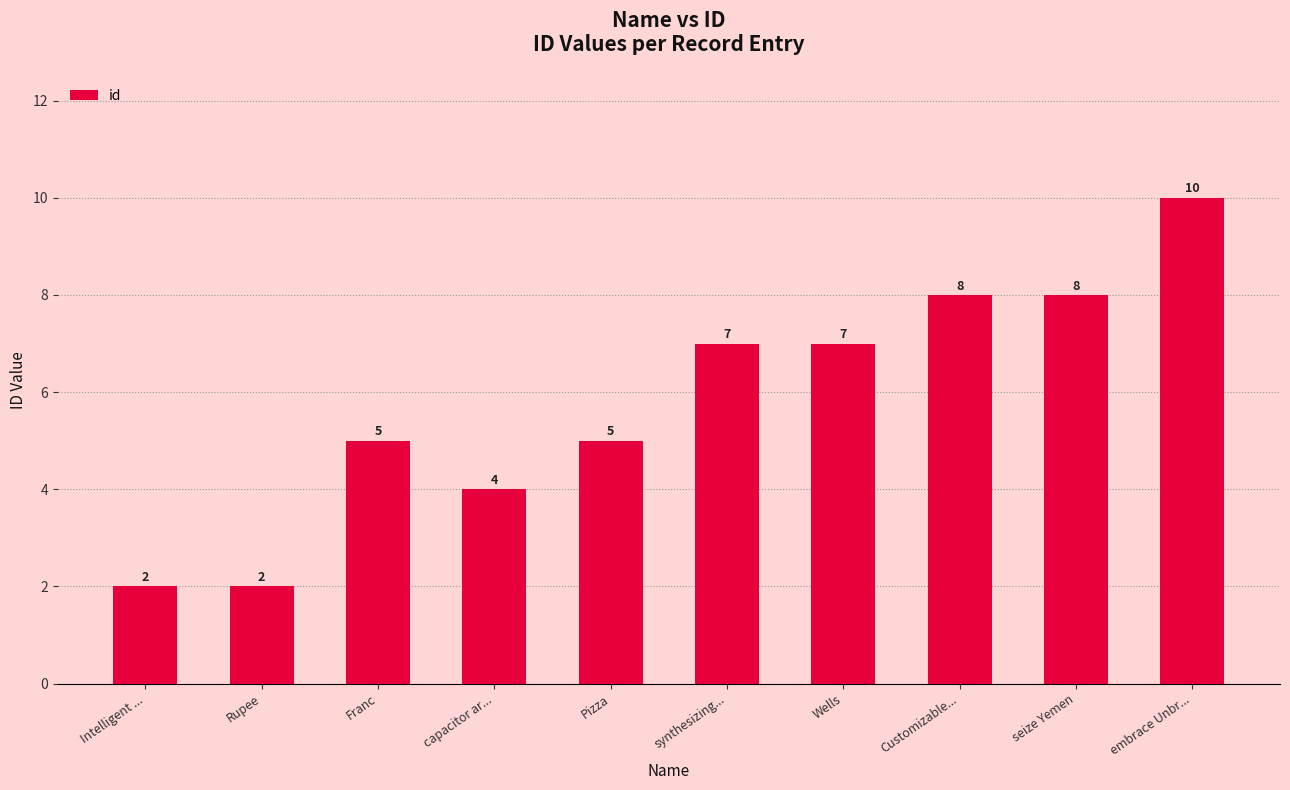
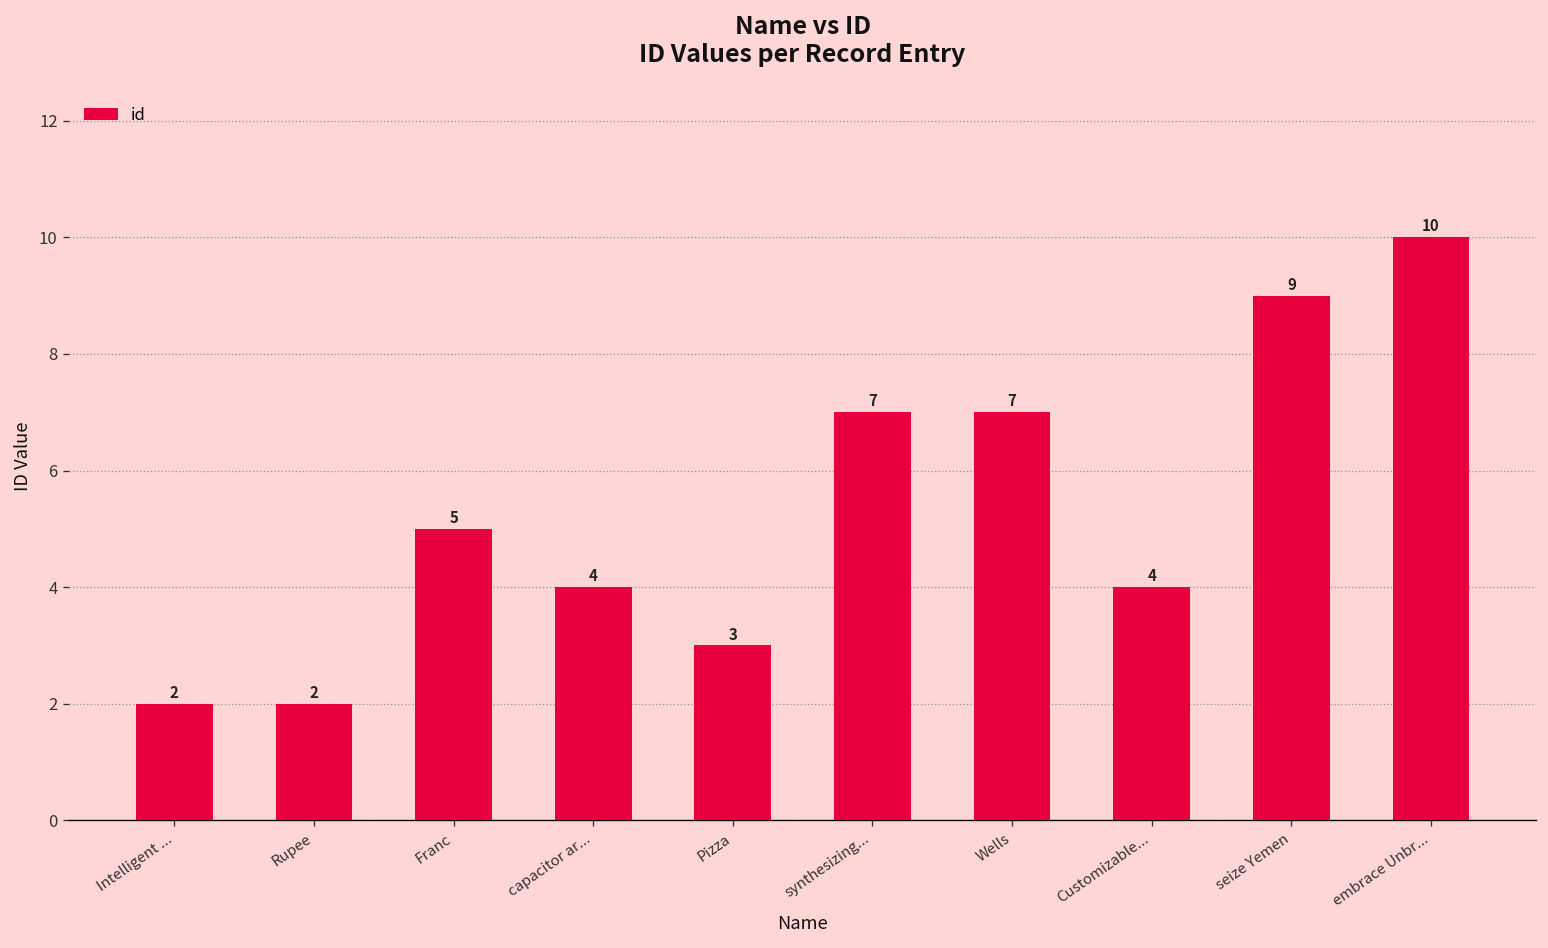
Pizza: 5 -> 3
Customizable...: 8 -> 4
seize Yemen: 8 -> 9
